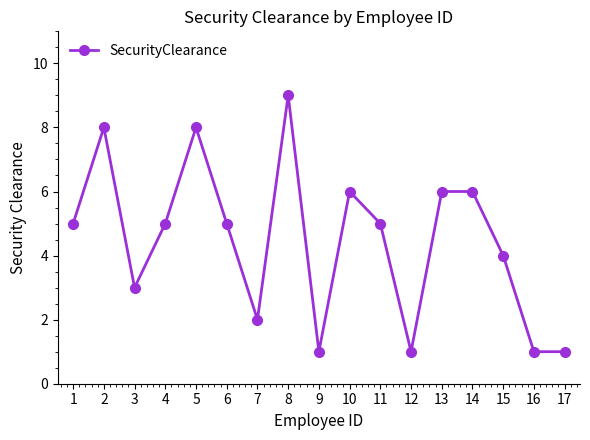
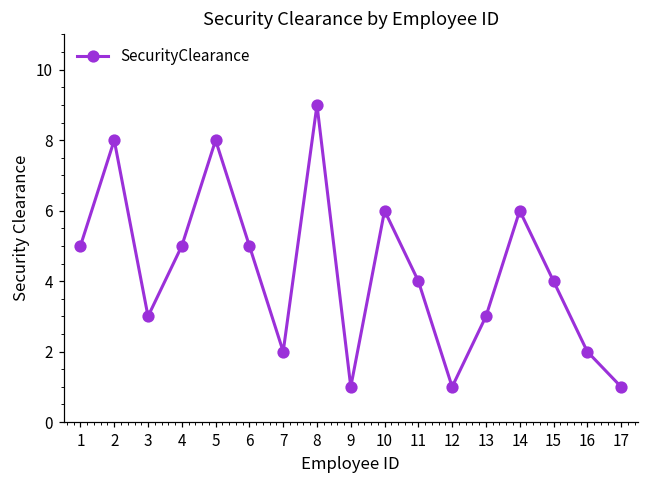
11: 5 -> 4
13: 6 -> 3
16: 1 -> 2
